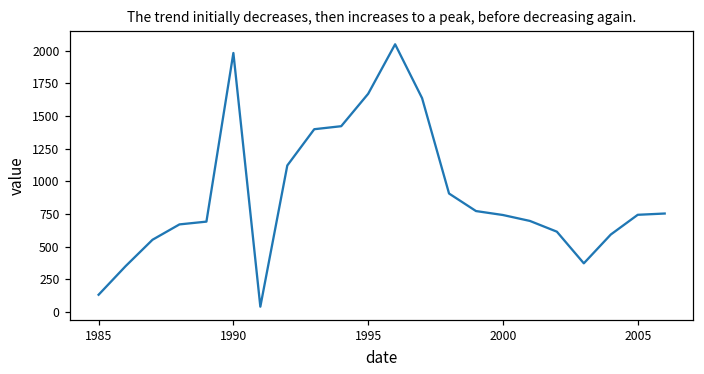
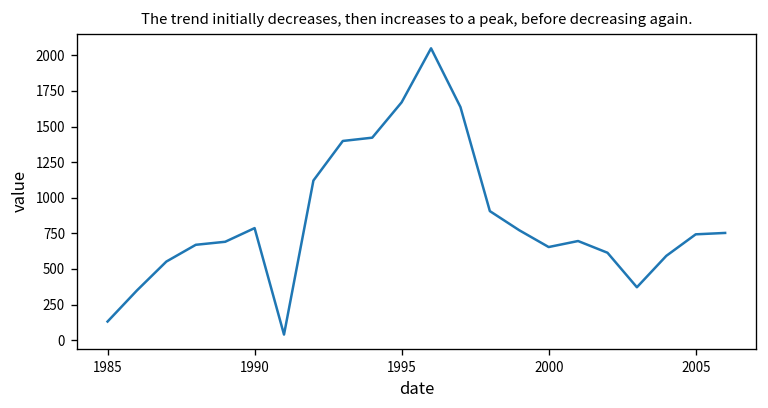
1990: 1980 -> 790
2000: 740 -> 650
